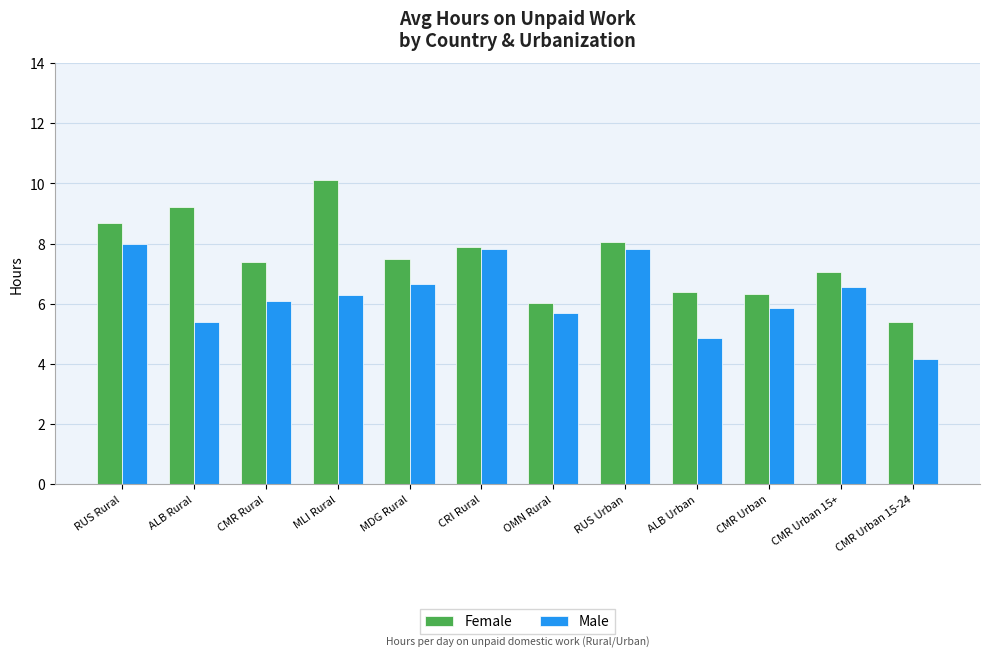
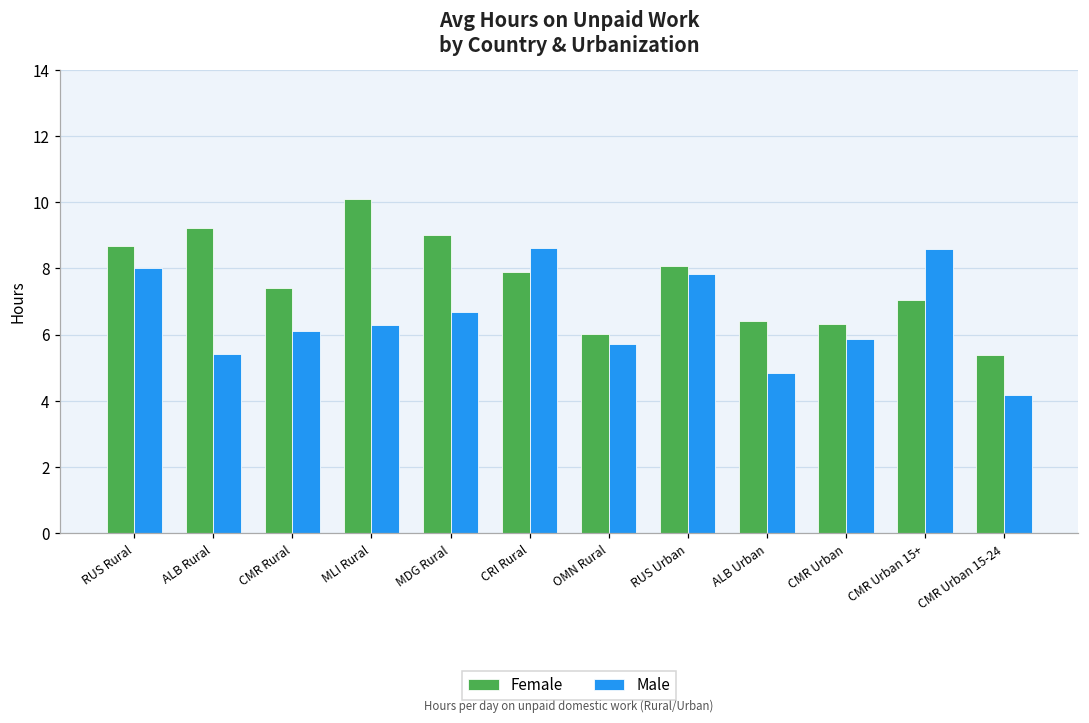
Female, MDG Rural: 7.5 -> 9.0
Male, CRI Rural: 7.8 -> 8.6
Male, CMR Urban 15+: 6.6 -> 8.6
